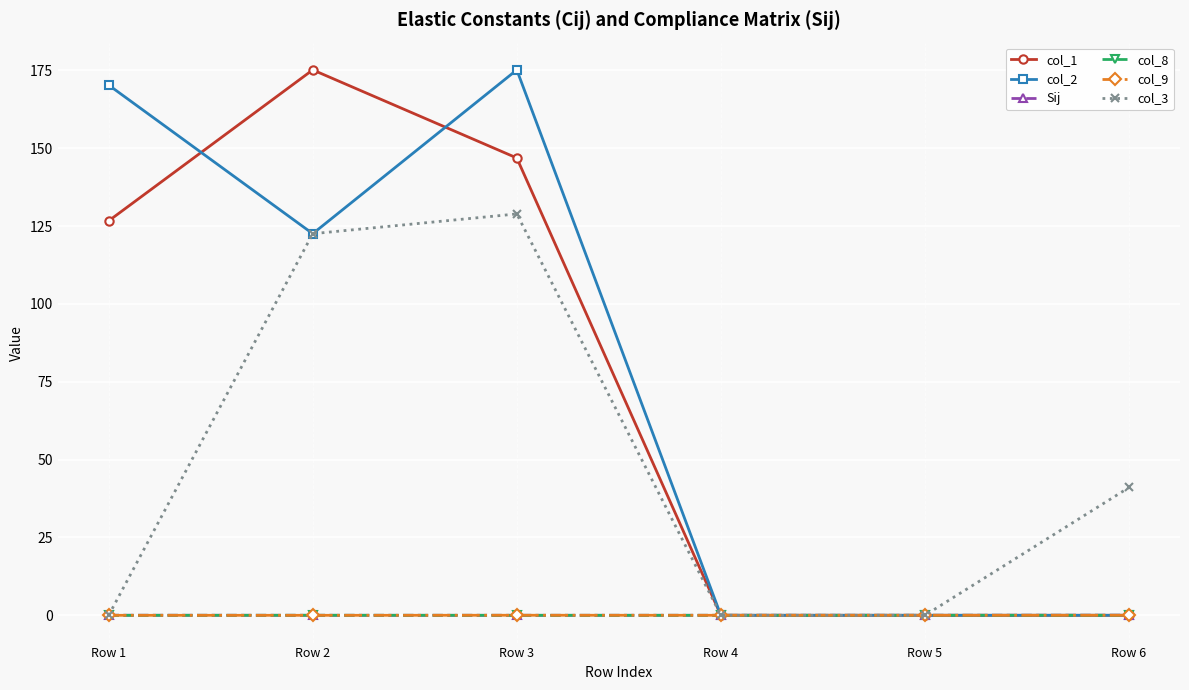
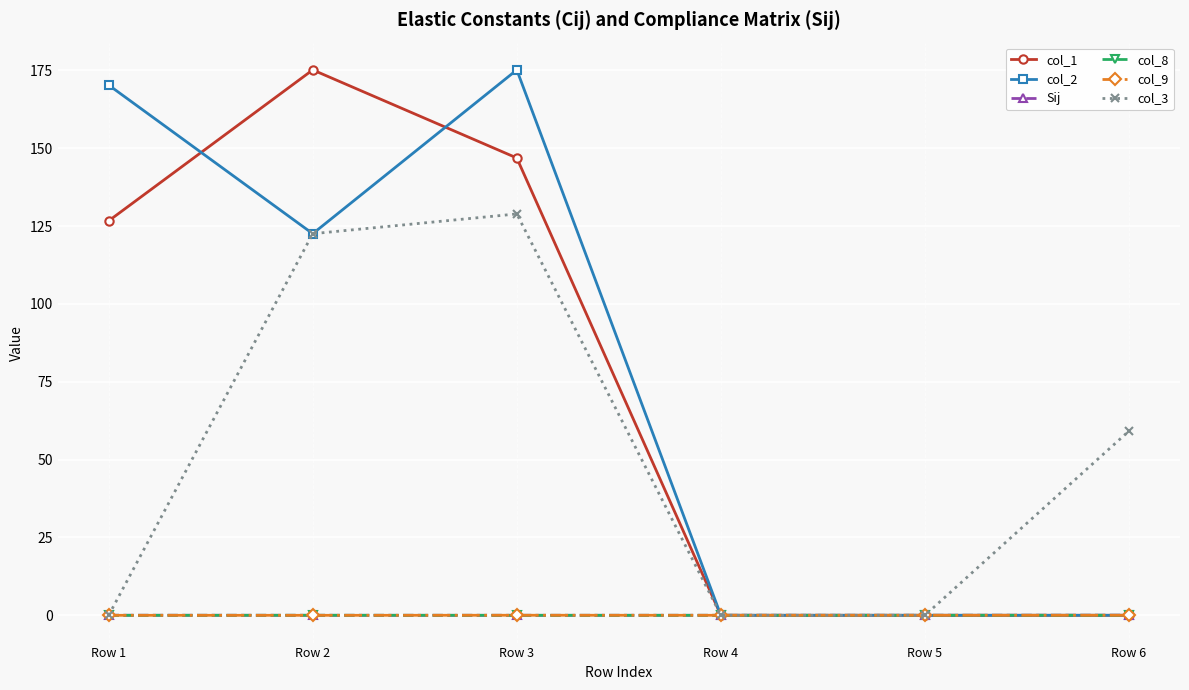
col_3, Row 6: 41 -> 59
